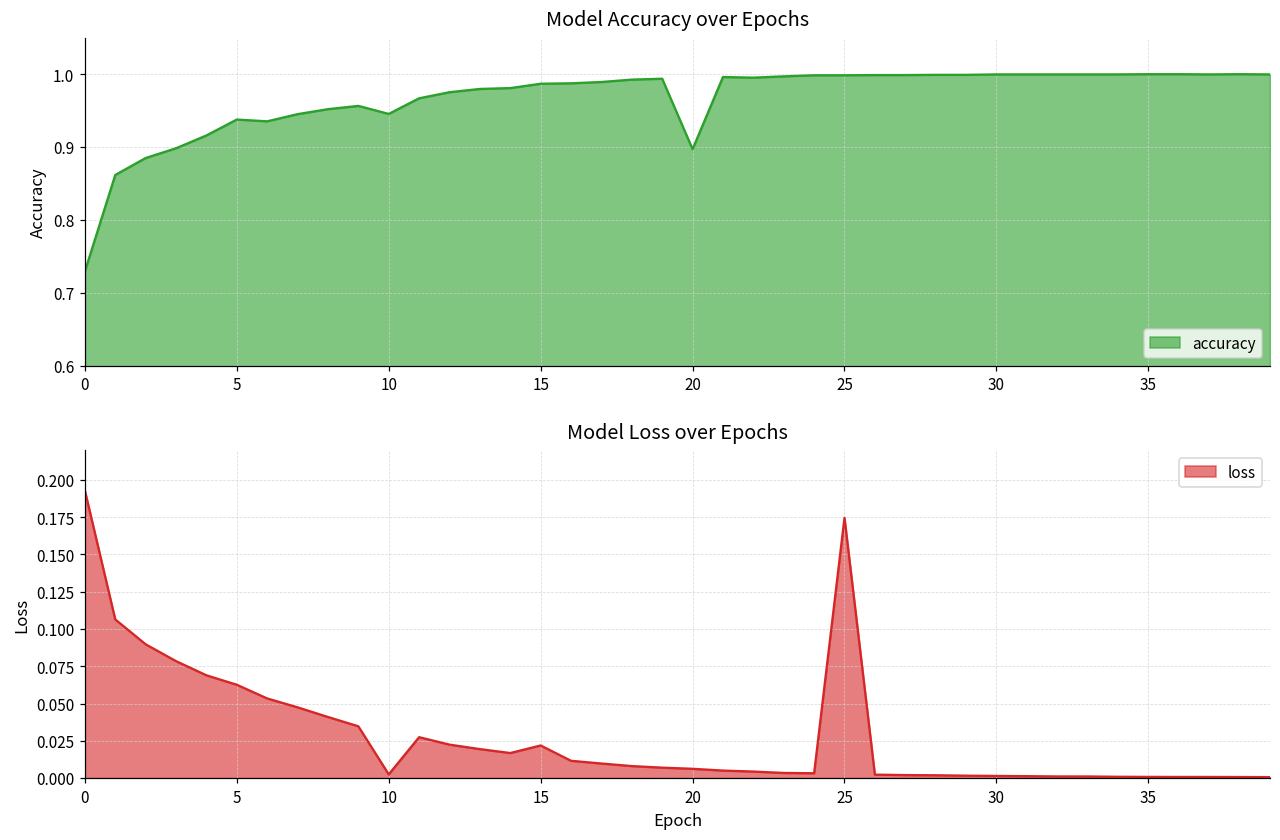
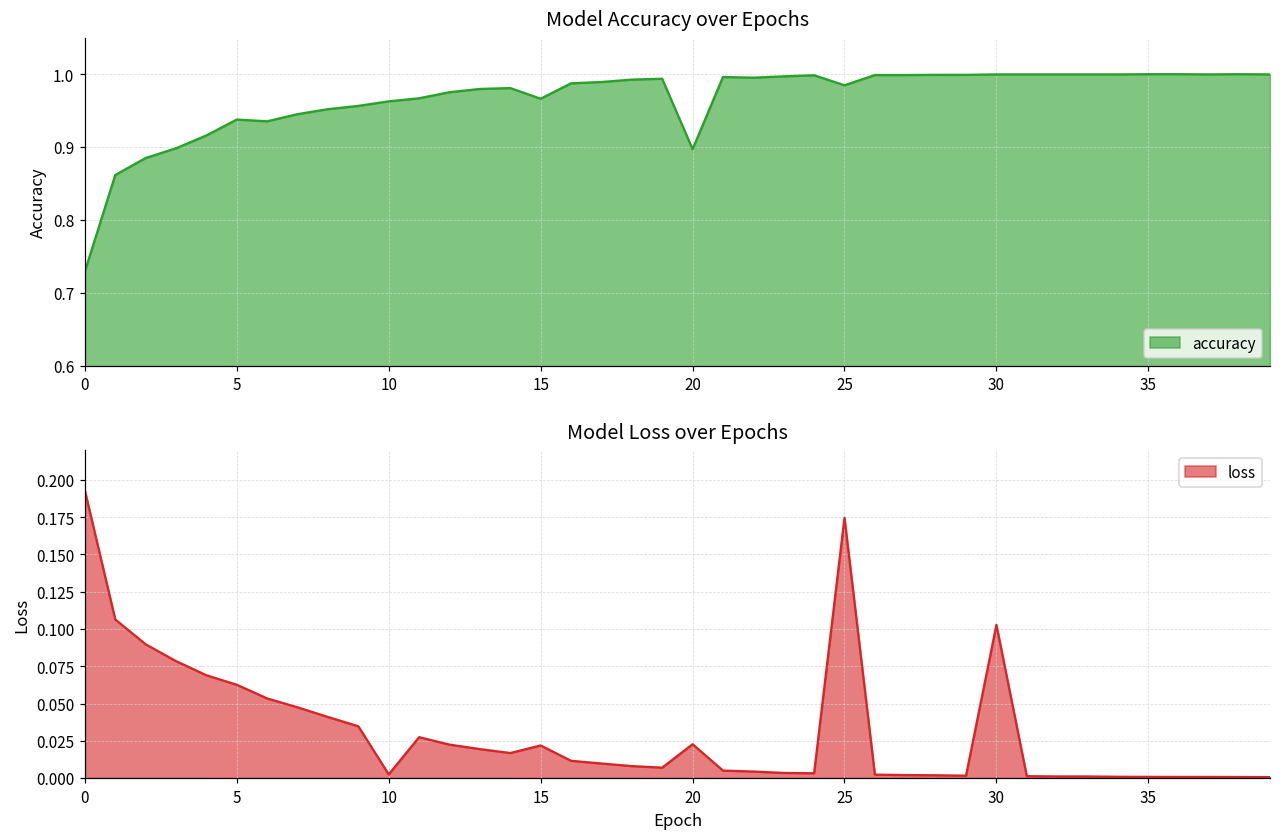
Model Accuracy over Epochs, 10: 0.95 -> 0.96
Model Accuracy over Epochs, 15: 0.99 -> 0.97
Model Accuracy over Epochs, 25: 1.00 -> 0.98
Model Loss over Epochs, 20: 0.006 -> 0.023
Model Loss over Epochs, 30: 0.001 -> 0.103
